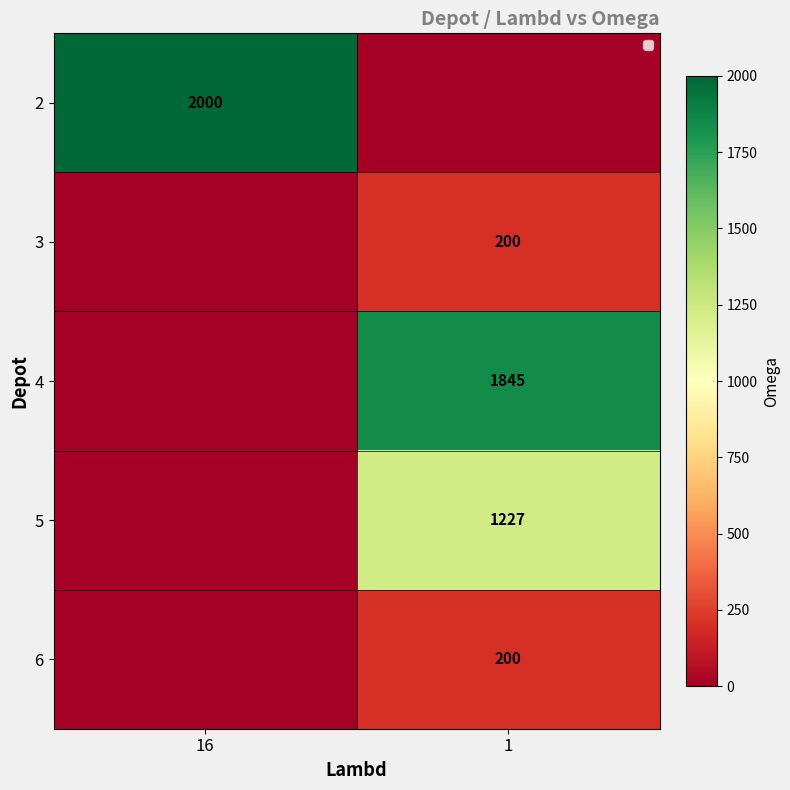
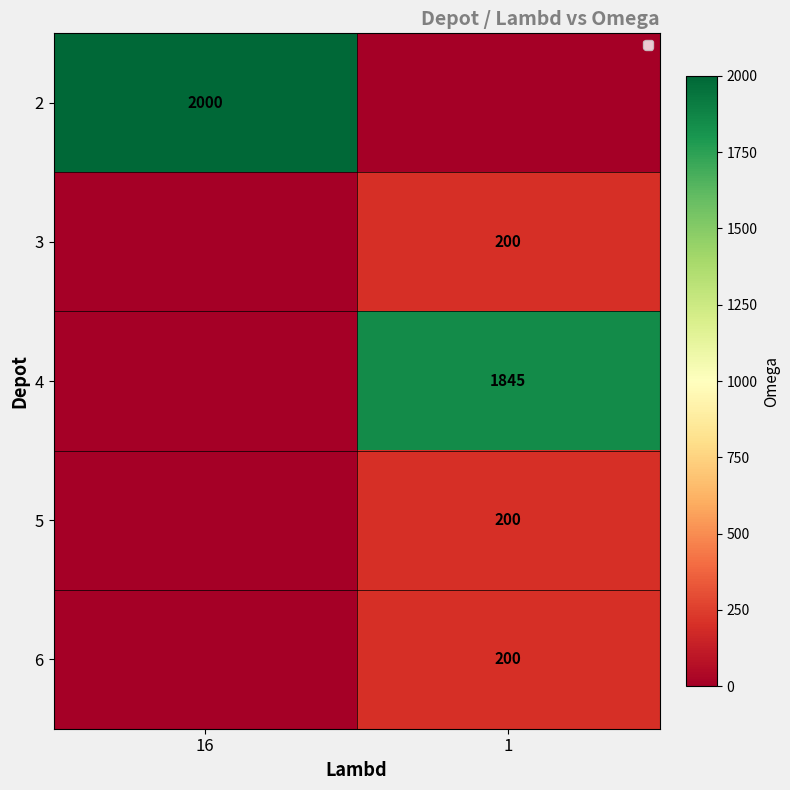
5, 1: 1227 -> 200
